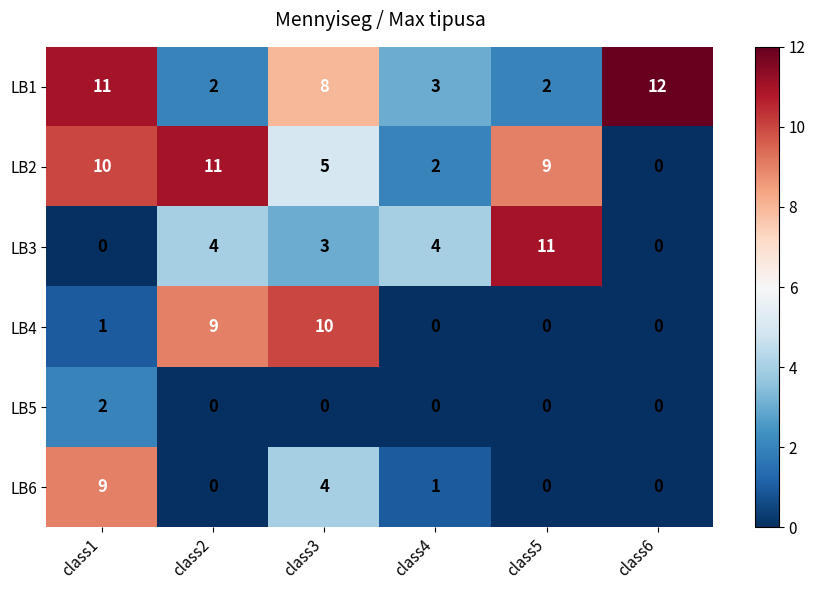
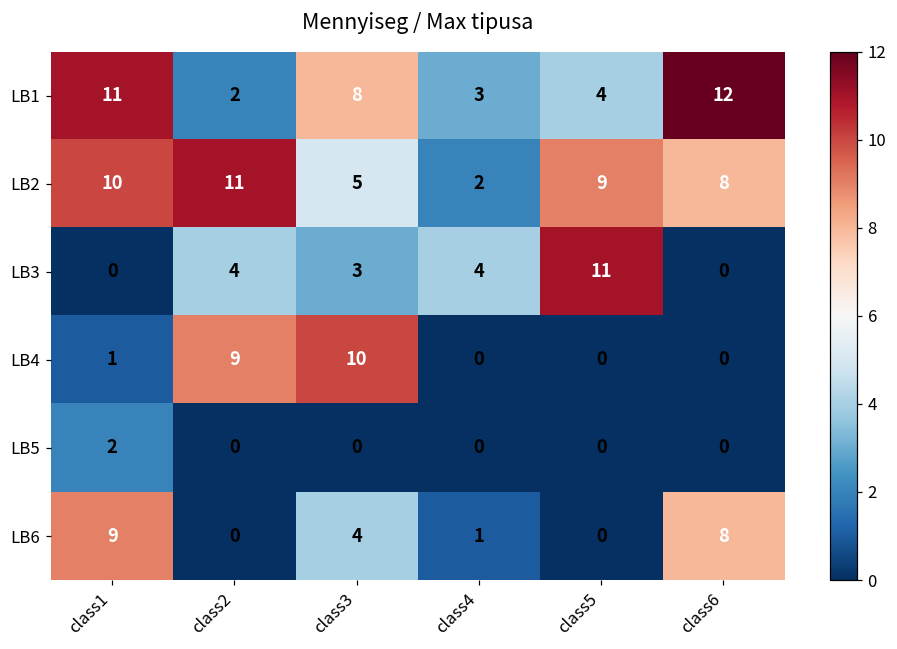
LB1, class5: 2 -> 4
LB2, class6: 0 -> 8
LB6, class6: 0 -> 8
